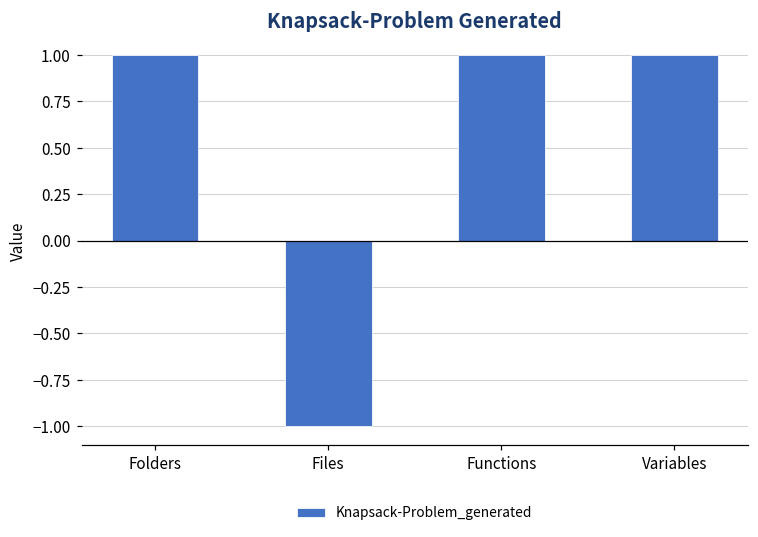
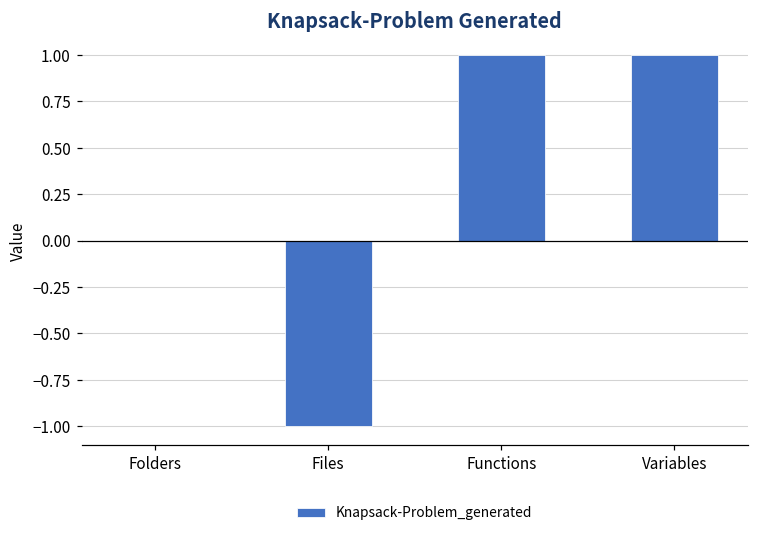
Folders: 1 -> 0
